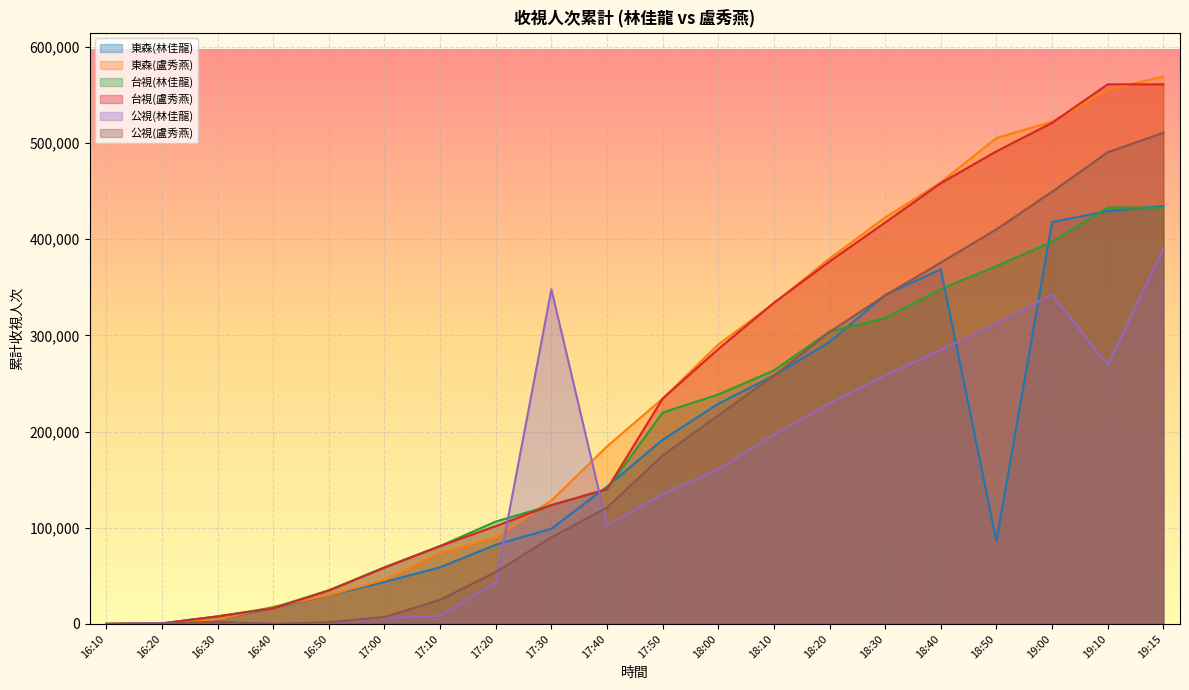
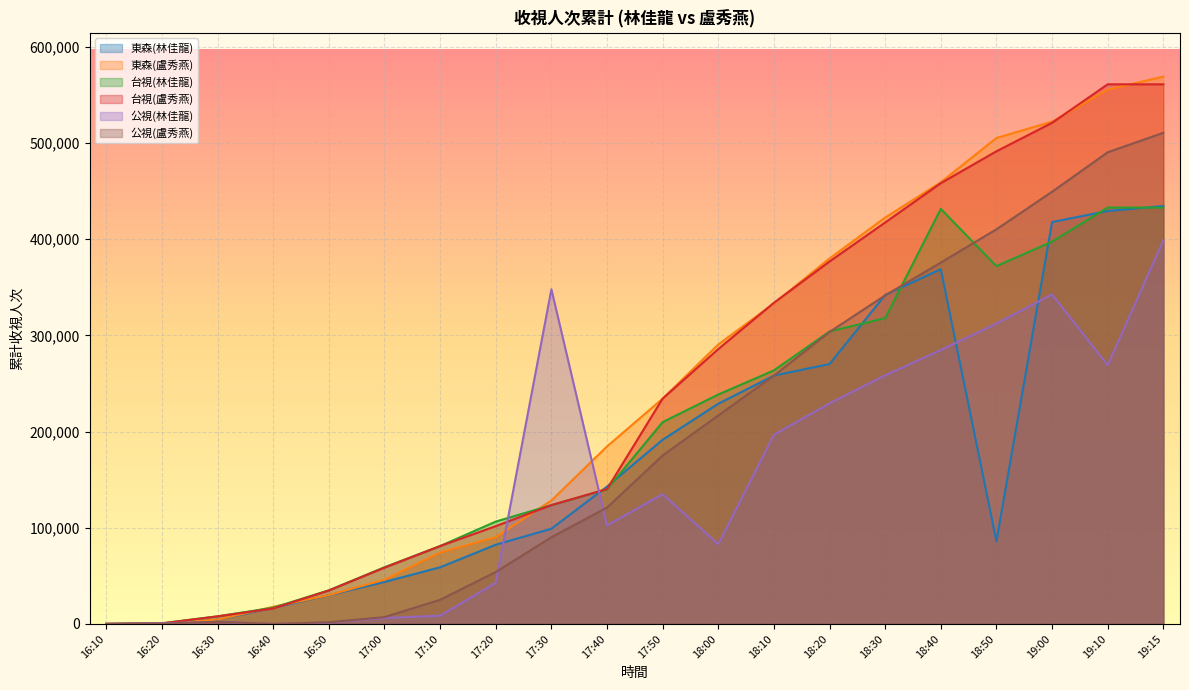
台視(林佳龍), 17:50: 220,000 -> 210,000
公視(林佳龍), 18:00: 160,000 -> 80,000
東森(林佳龍), 18:20: 290,000 -> 270,000
台視(林佳龍), 18:40: 350,000 -> 430,000
公視(林佳龍), 19:15: 390,000 -> 400,000
